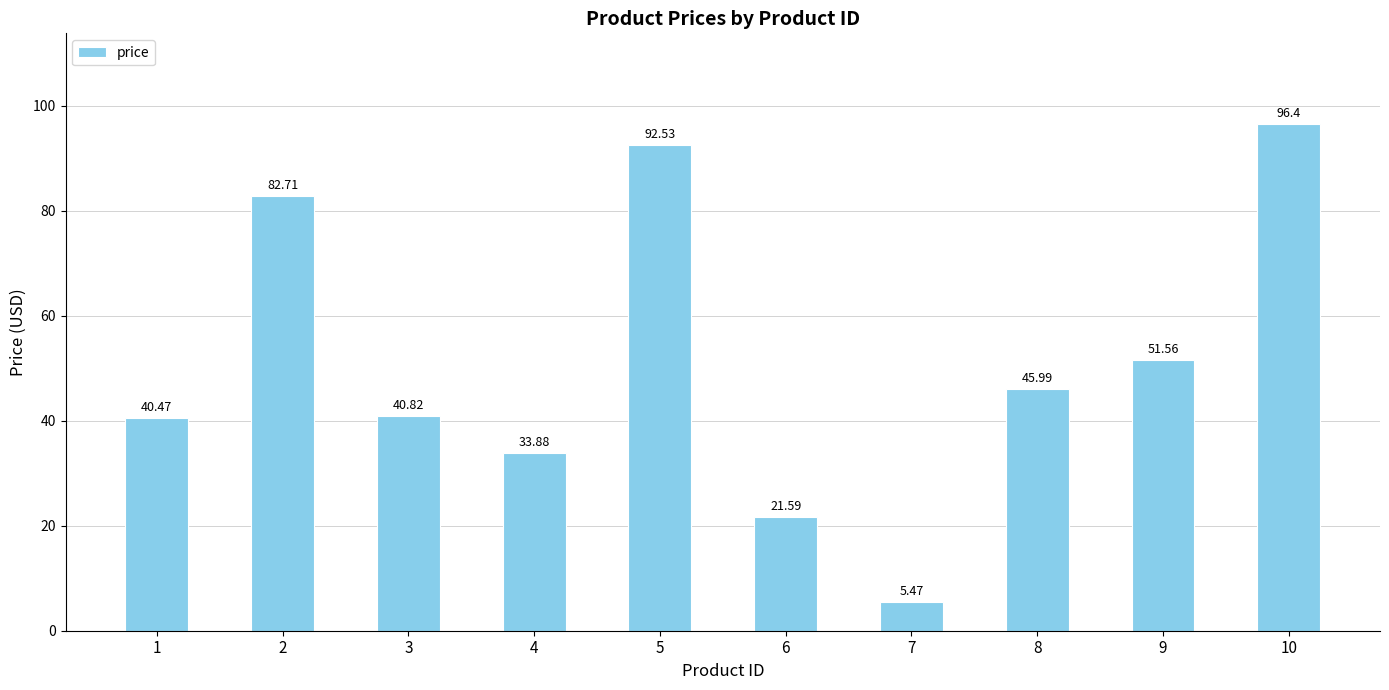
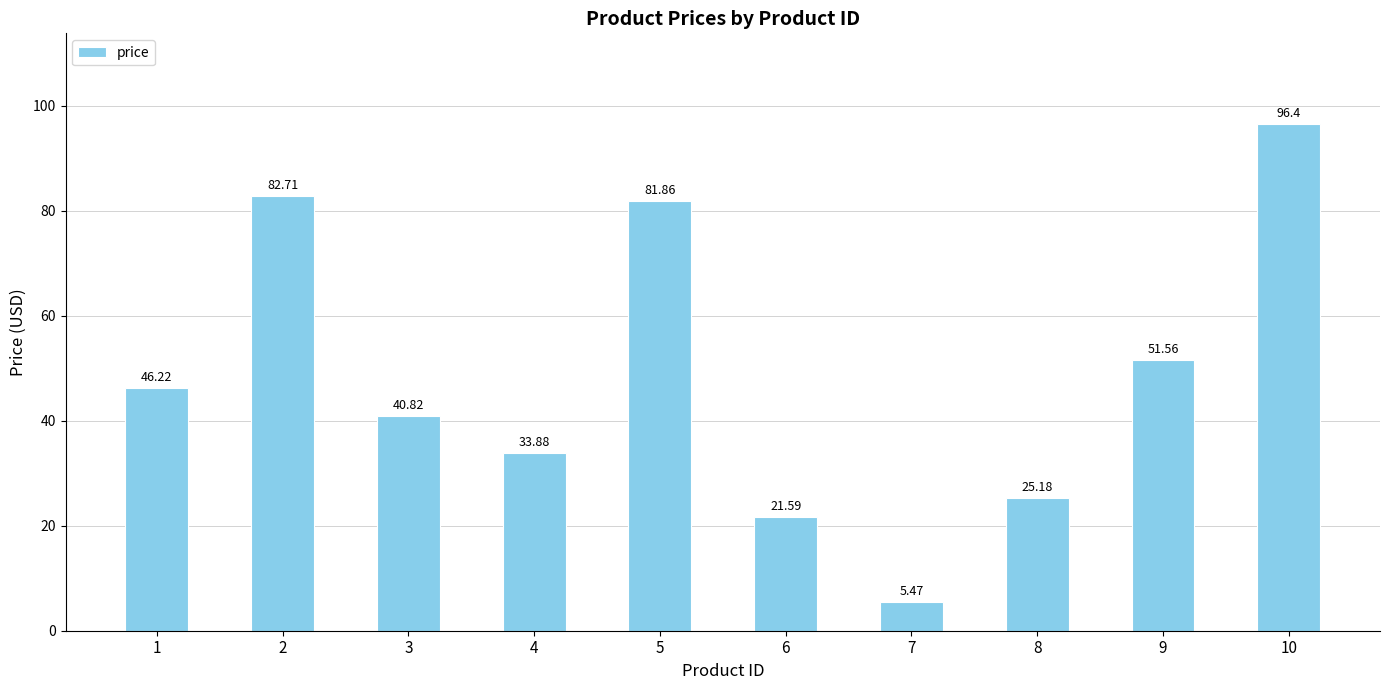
1: 40.47 -> 46.22
5: 92.53 -> 81.86
8: 45.99 -> 25.18
